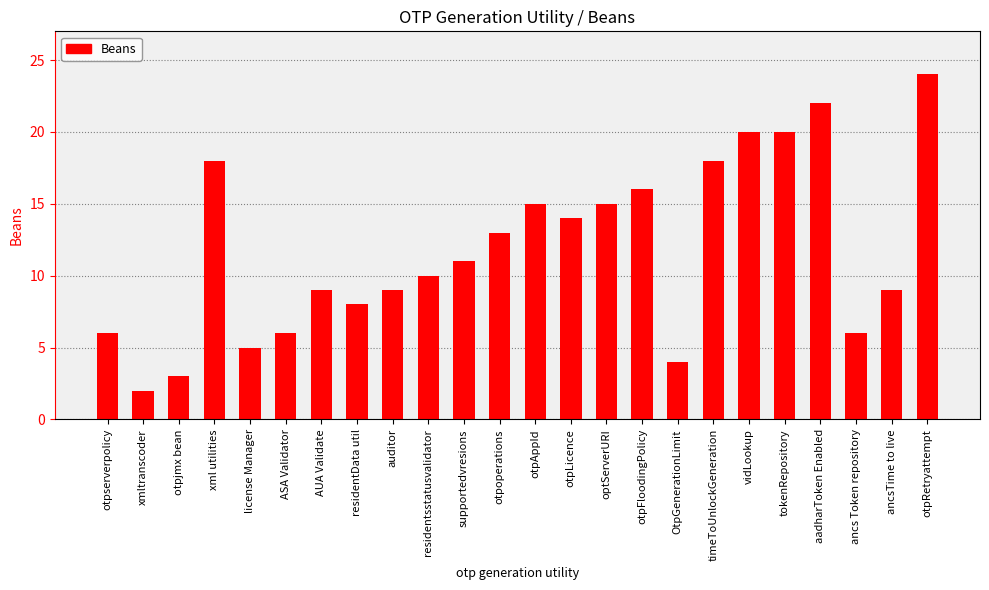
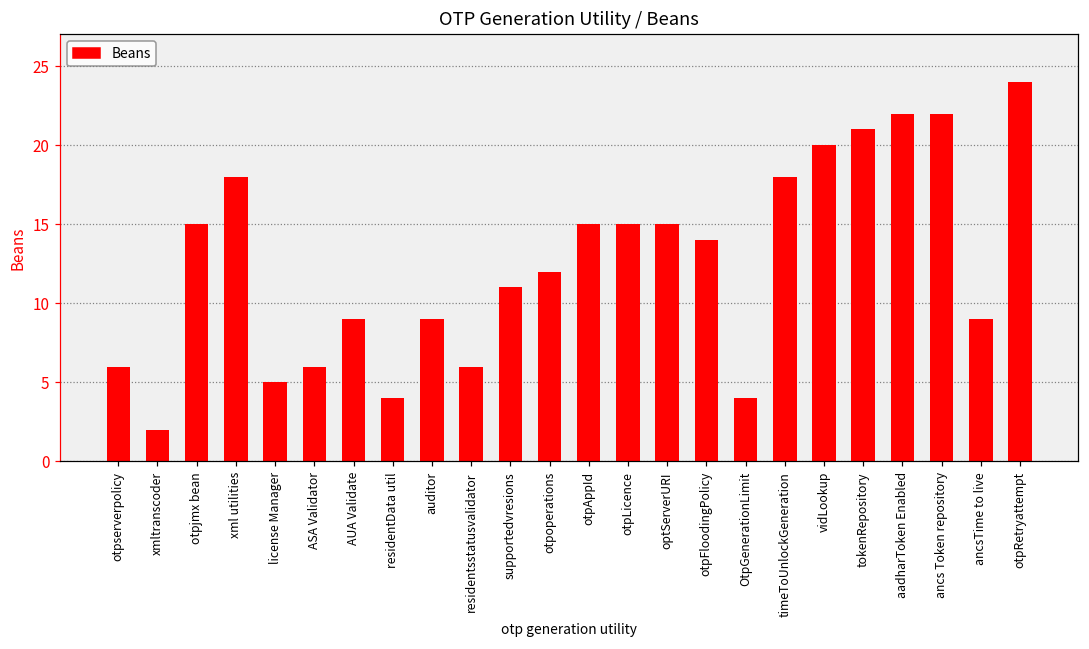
otpjmx bean: 3 -> 15
residentData util: 8 -> 4
residentsstatusvalidator: 10 -> 6
otpoperations: 13 -> 12
otpLicence: 14 -> 15
otpFloodingPolicy: 16 -> 14
tokenRepository: 20 -> 21
ancs Token repository: 6 -> 22
